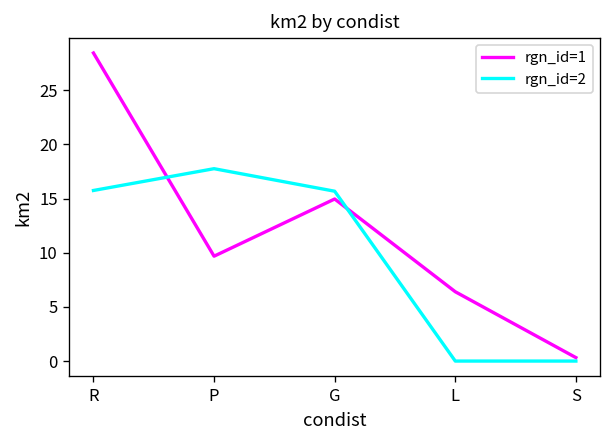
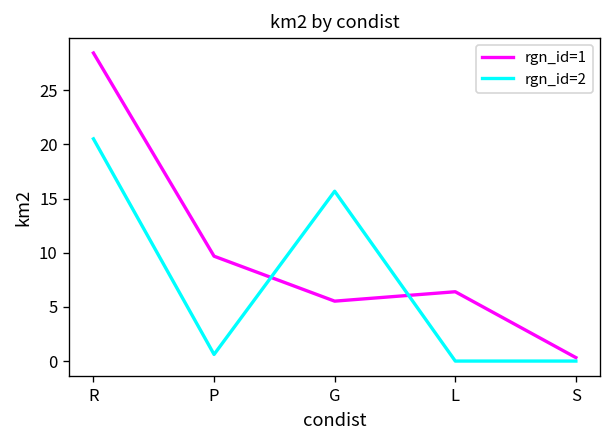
rgn_id=2, R: 16 -> 21
rgn_id=2, P: 18 -> 1
rgn_id=1, G: 15 -> 6
